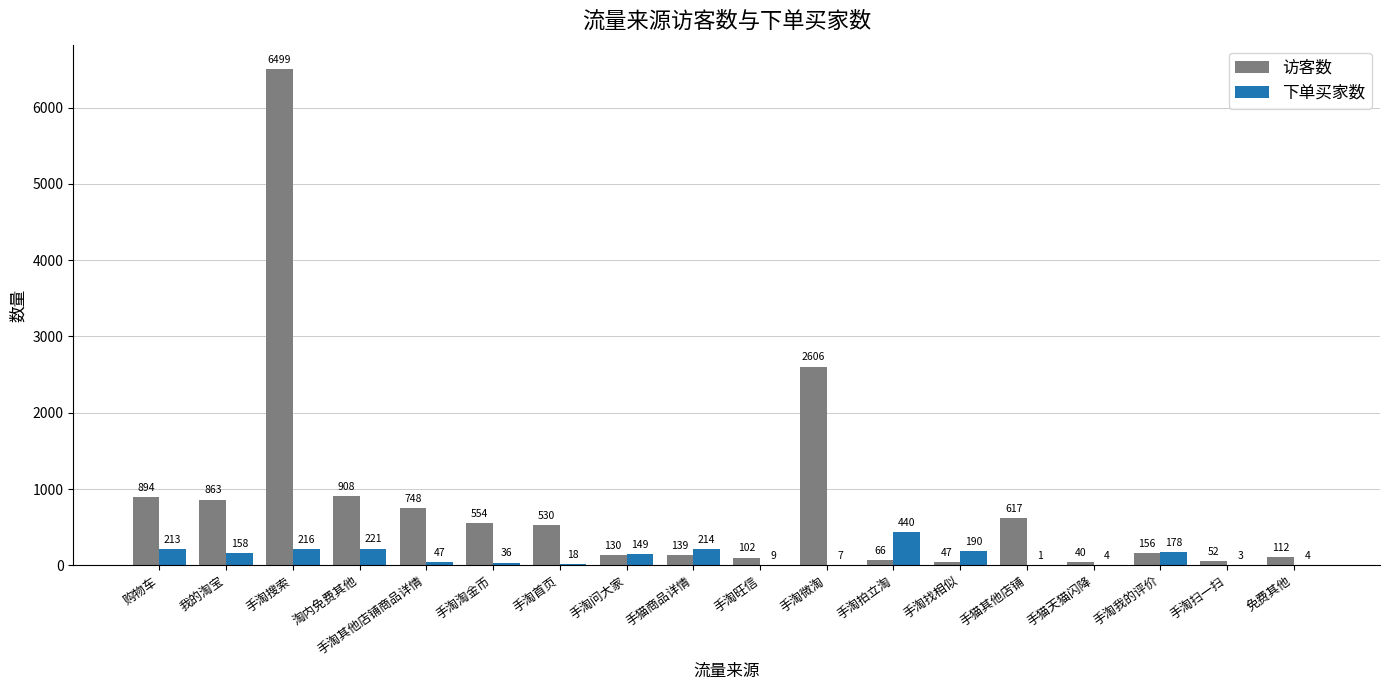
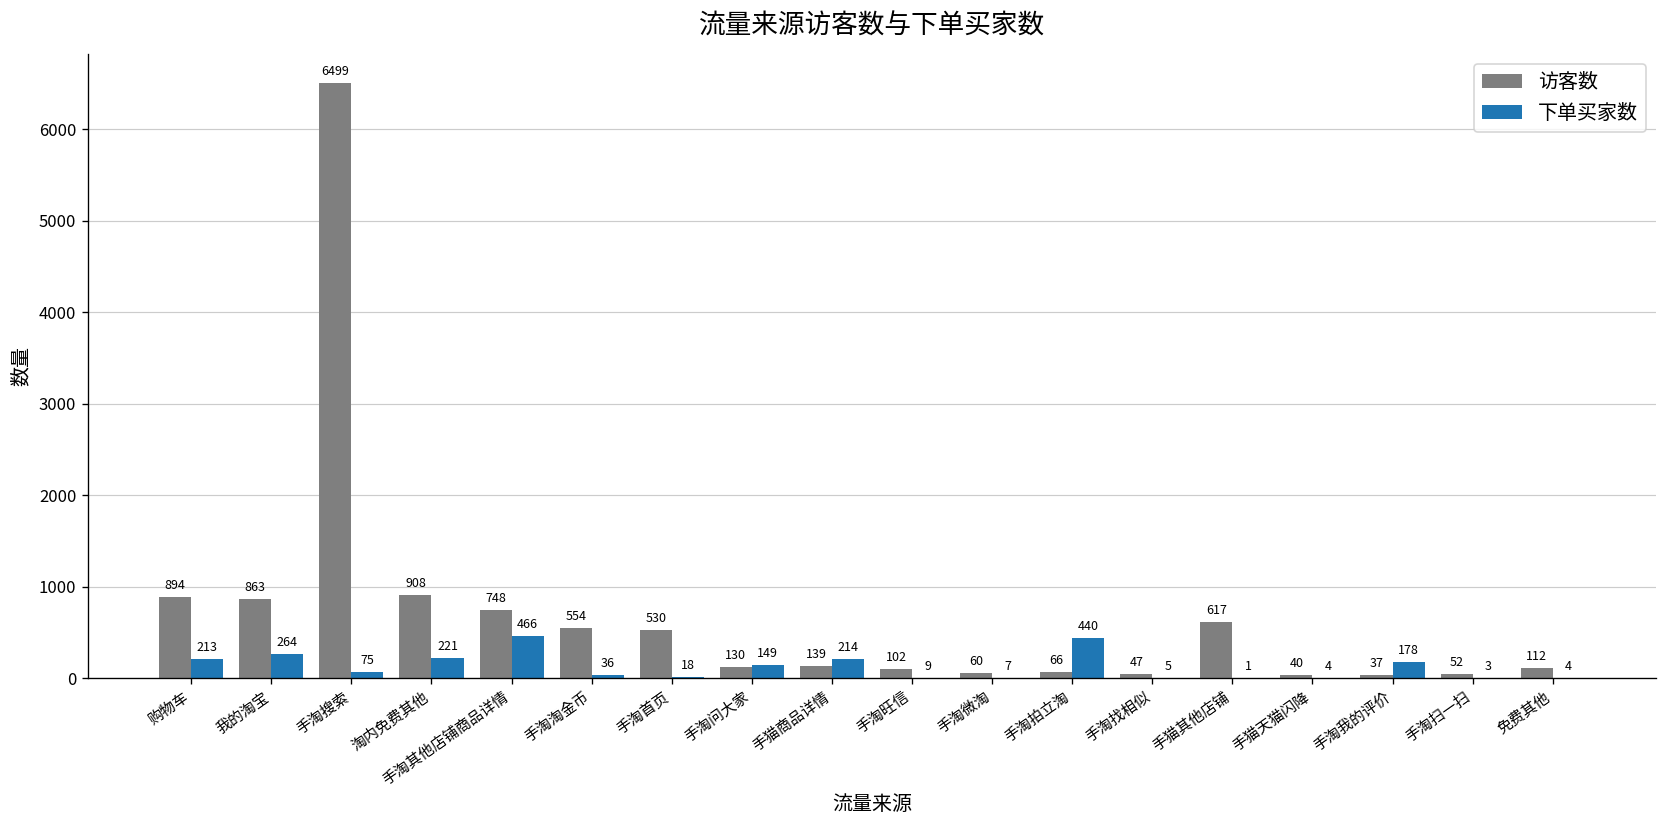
下单买家数, 我的淘宝: 158 -> 264
下单买家数, 手淘搜索: 216 -> 75
下单买家数, 手淘其他店铺商品详情: 47 -> 466
访客数, 手淘微淘: 2606 -> 60
下单买家数, 手淘找相似: 190 -> 5
访客数, 手淘我的评价: 156 -> 37
